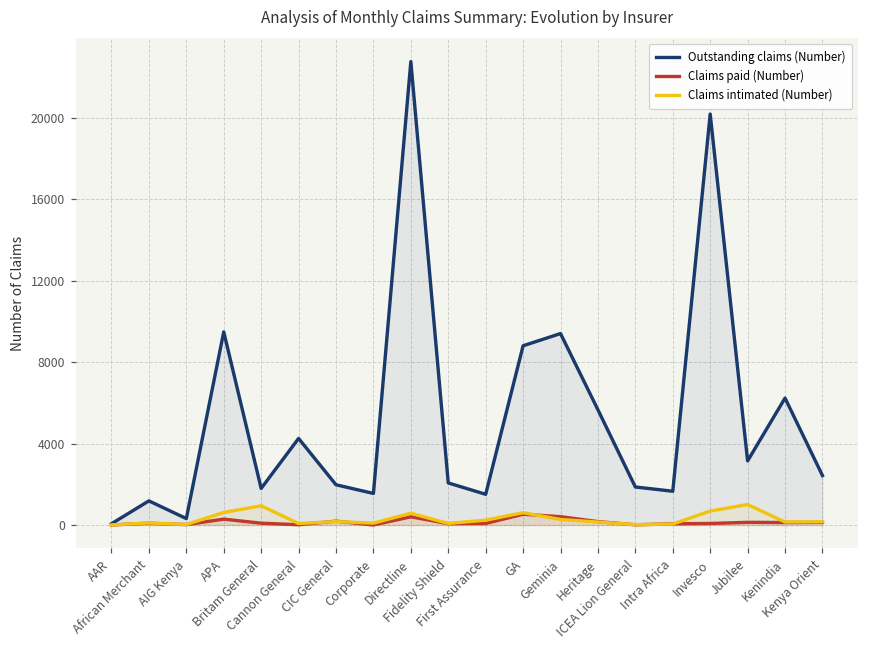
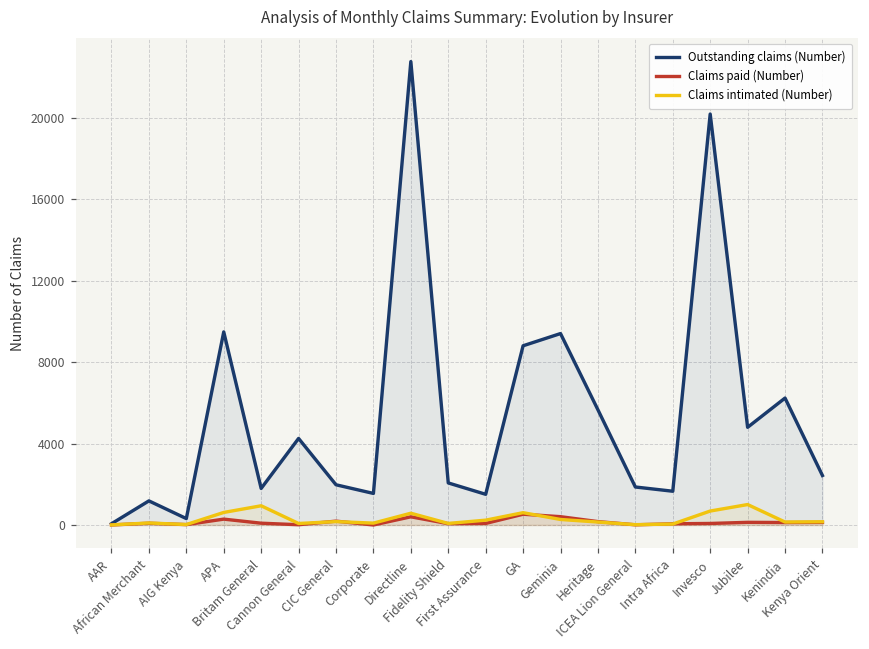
Outstanding claims (Number), Jubilee: 3100 -> 4800
